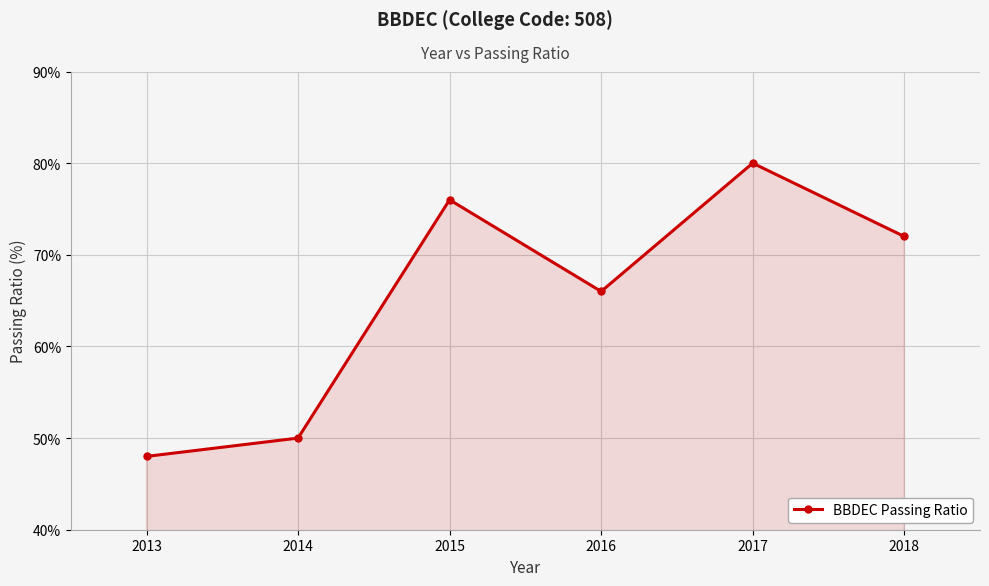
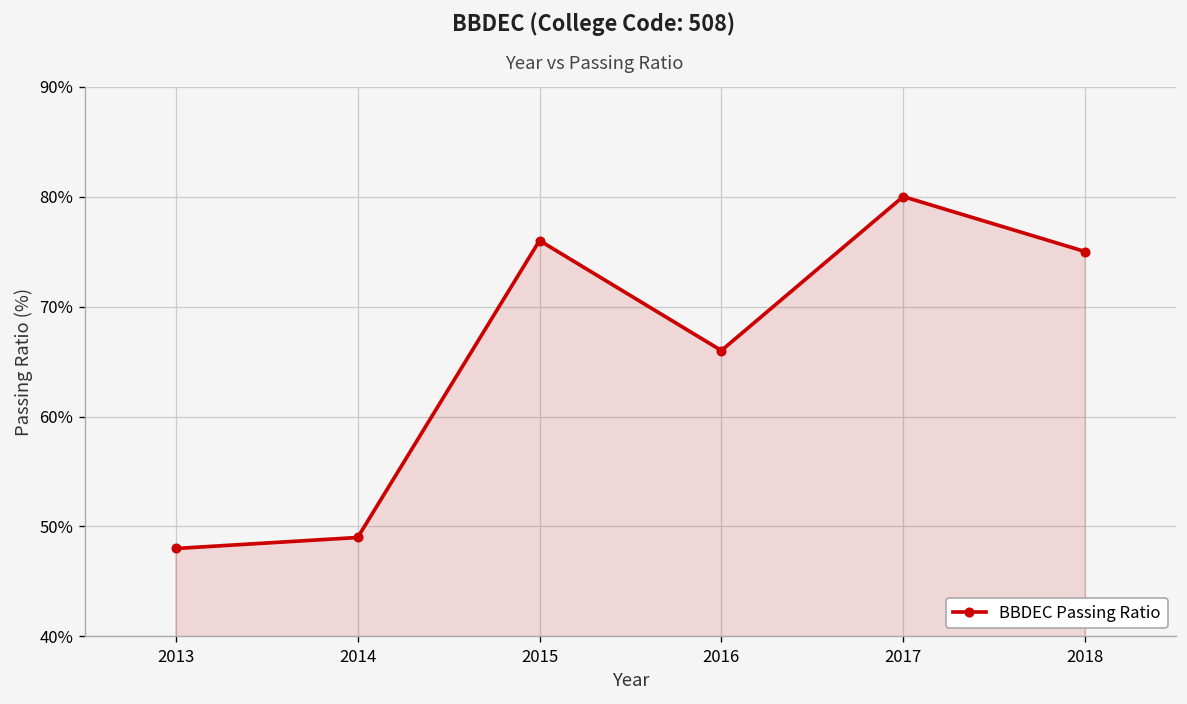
2014: 50% -> 49%
2018: 72% -> 75%
